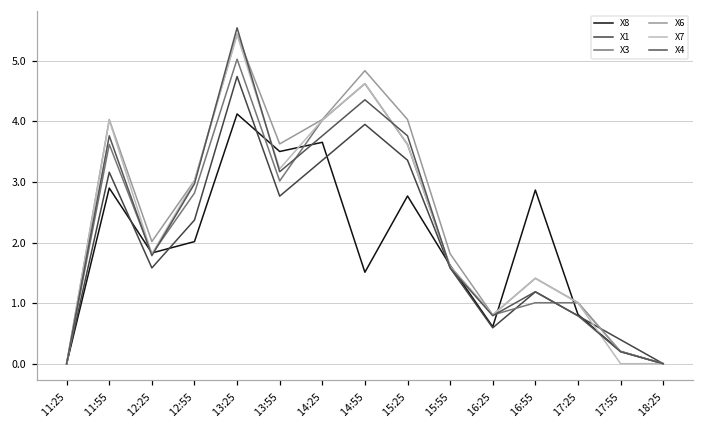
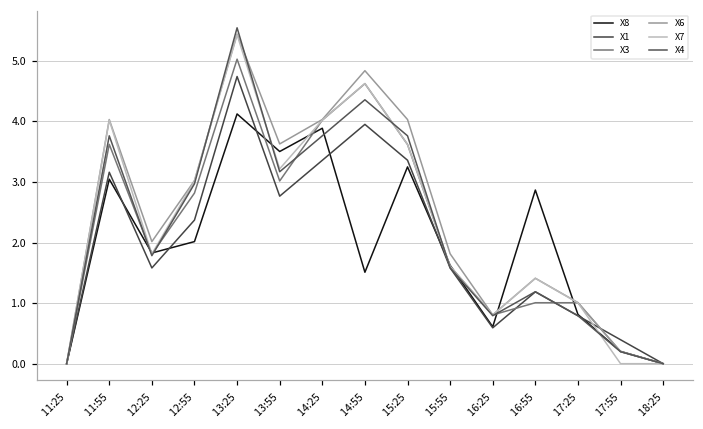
X8, 11:55: 2.9 -> 3.0
X8, 14:25: 3.7 -> 3.9
X8, 15:25: 2.8 -> 3.2
